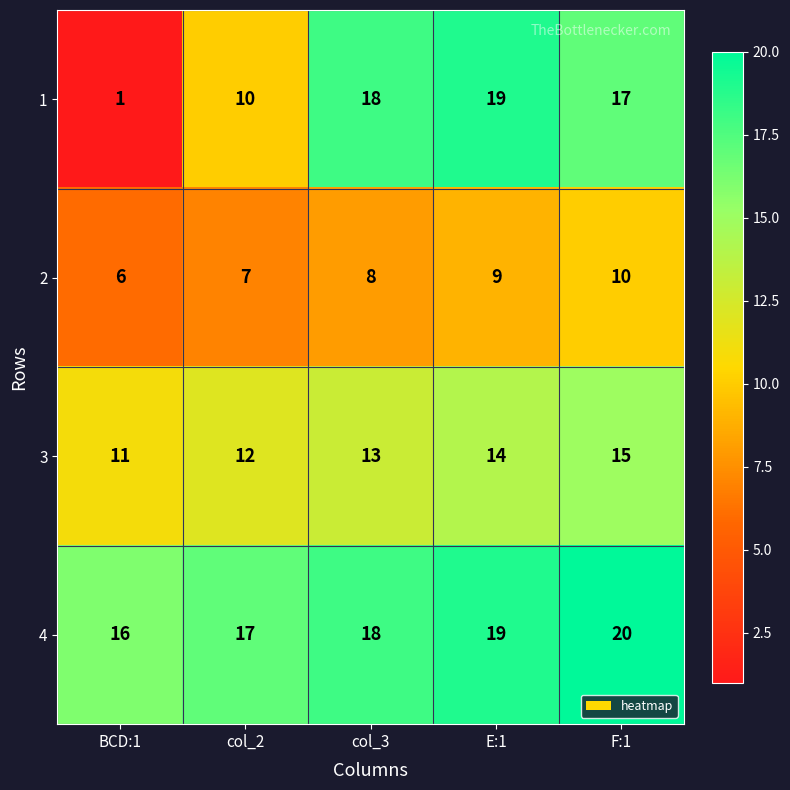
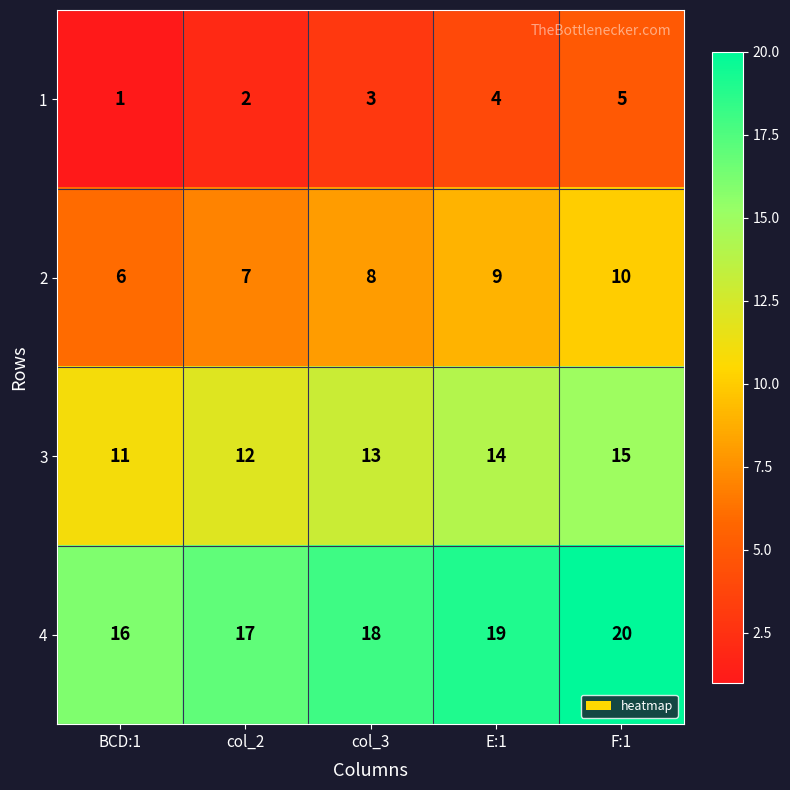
1, col_2: 10 -> 2
1, col_3: 18 -> 3
1, E:1: 19 -> 4
1, F:1: 17 -> 5
